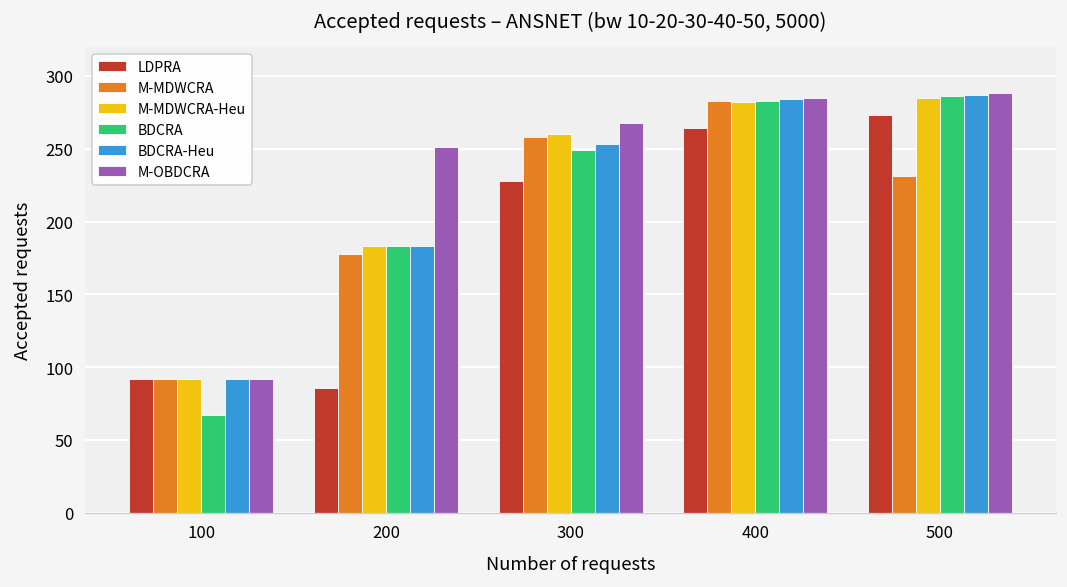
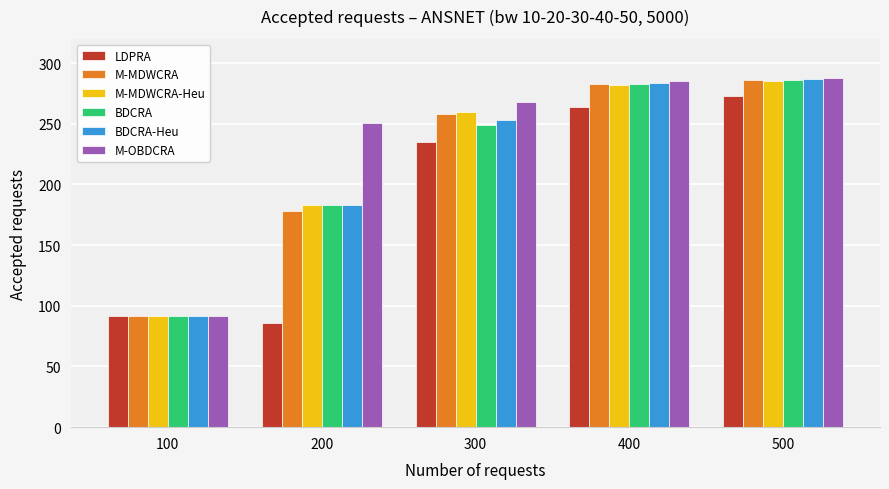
BDCRA, 100: 67 -> 92
LDPRA, 300: 228 -> 235
M-MDWCRA, 500: 231 -> 286
